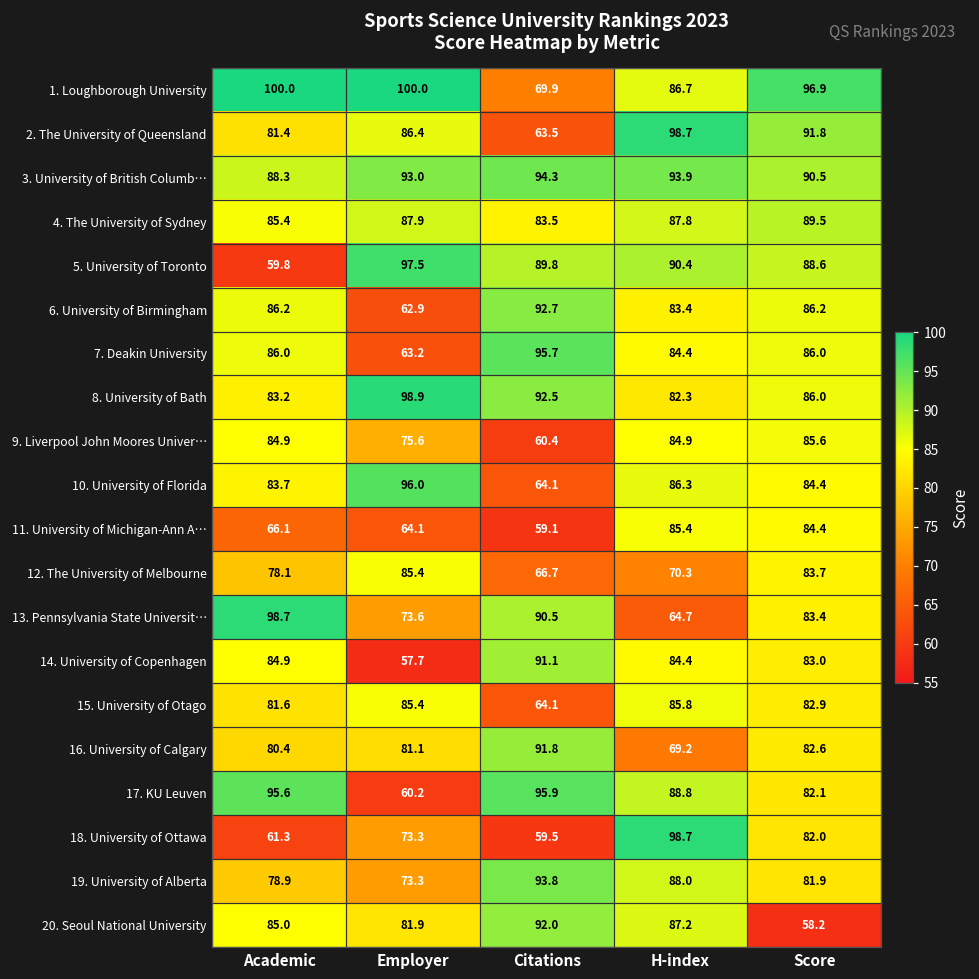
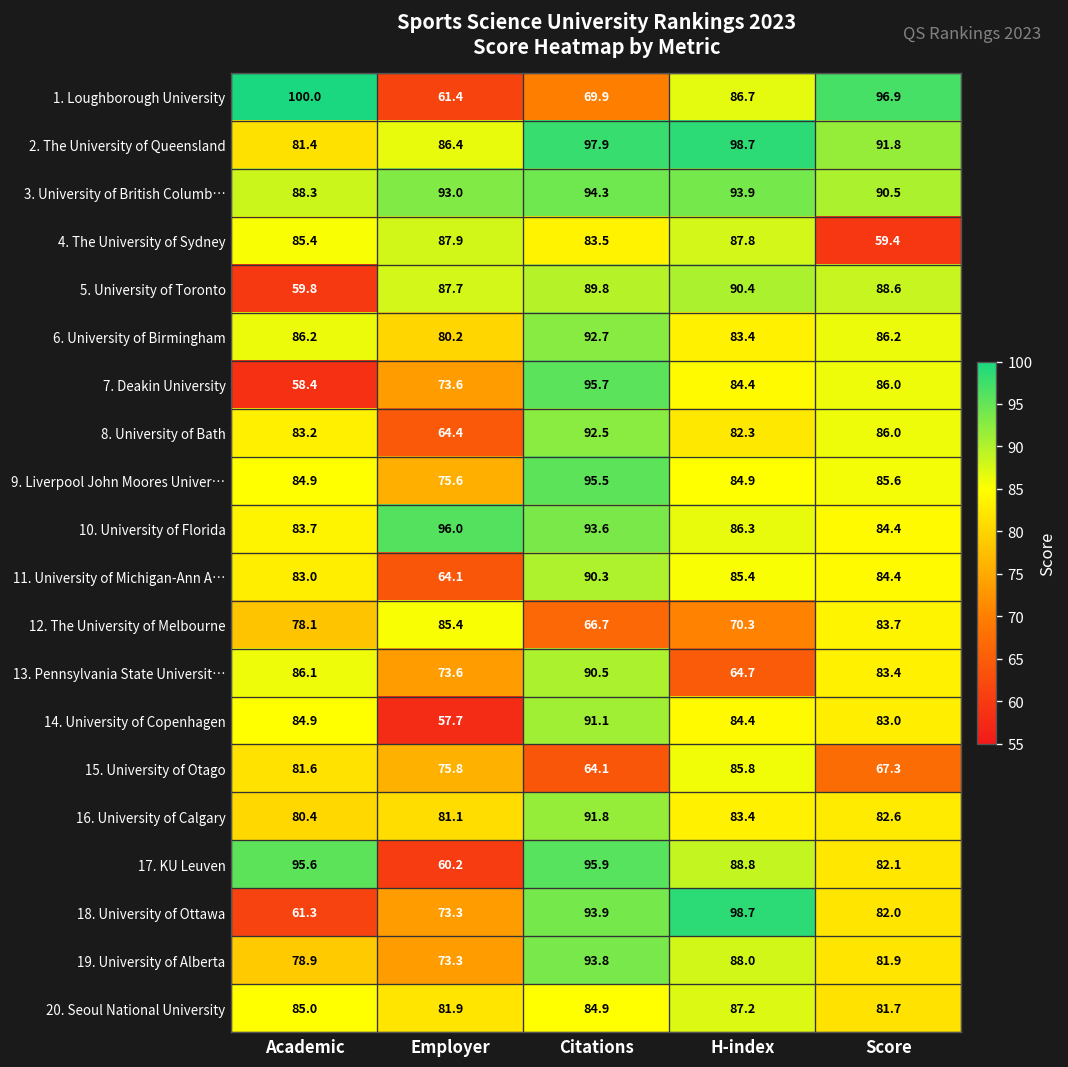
1. Loughborough University, Employer: 100.0 -> 61.4
2. The University of Queensland, Citations: 63.5 -> 97.9
4. The University of Sydney, Score: 89.5 -> 59.4
5. University of Toronto, Employer: 97.5 -> 87.7
6. University of Birmingham, Employer: 62.9 -> 80.2
7. Deakin University, Academic: 86.0 -> 58.4
7. Deakin University, Employer: 63.2 -> 73.6
8. University of Bath, Employer: 98.9 -> 64.4
9. Liverpool John Moores Univer…, Citations: 60.4 -> 95.5
10. University of Florida, Citations: 64.1 -> 93.6
11. University of Michigan-Ann A…, Academic: 66.1 -> 83.0
11. University of Michigan-Ann A…, Citations: 59.1 -> 90.3
13. Pennsylvania State Universit…, Academic: 98.7 -> 86.1
15. University of Otago, Employer: 85.4 -> 75.8
15. University of Otago, Score: 82.9 -> 67.3
16. University of Calgary, H-index: 69.2 -> 83.4
18. University of Ottawa, Citations: 59.5 -> 93.9
20. Seoul National University, Citations: 92.0 -> 84.9
20. Seoul National University, Score: 58.2 -> 81.7
